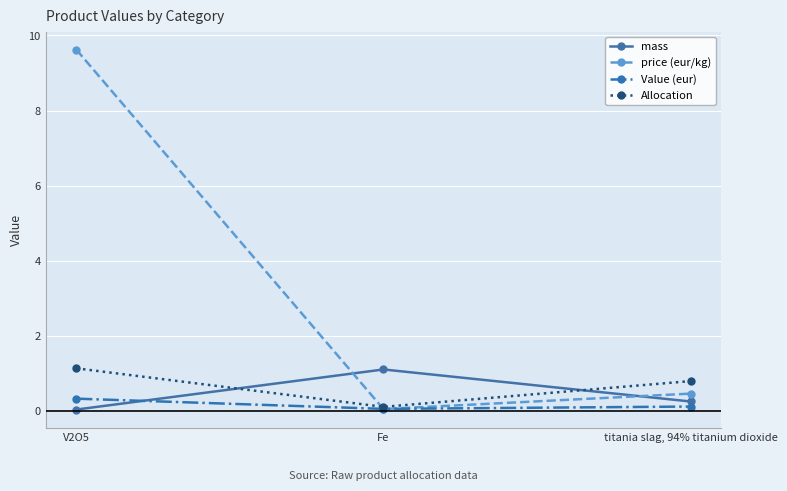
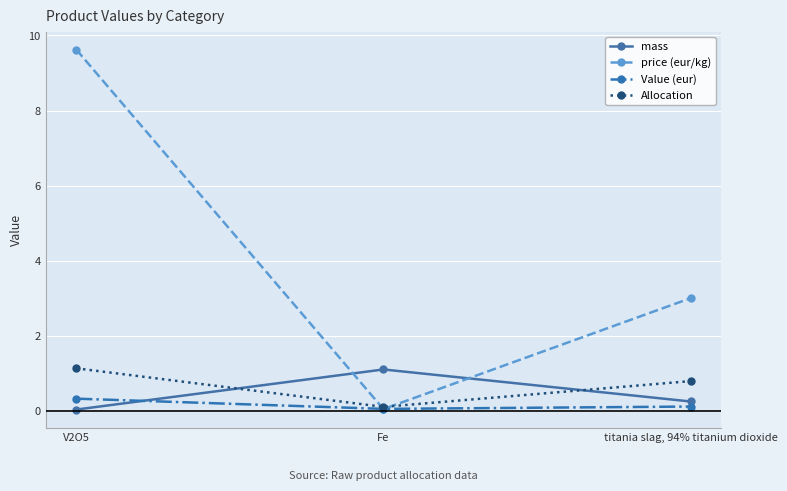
price (eur/kg), titania slag, 94% titanium dioxide: 0.5 -> 3.0
